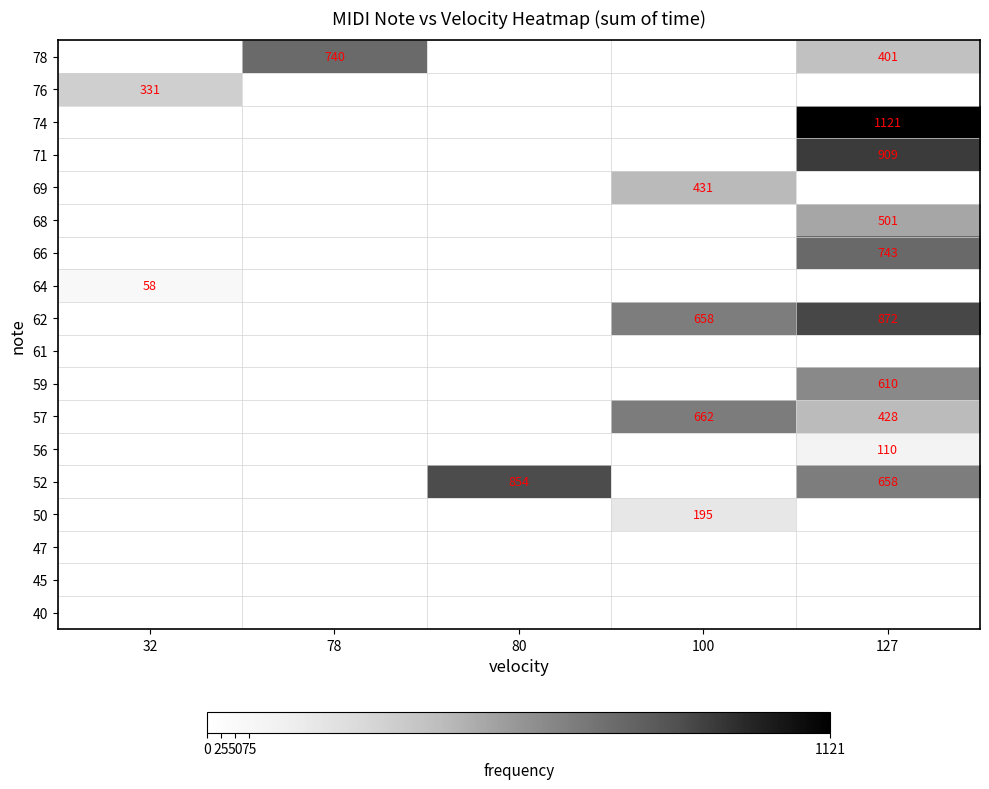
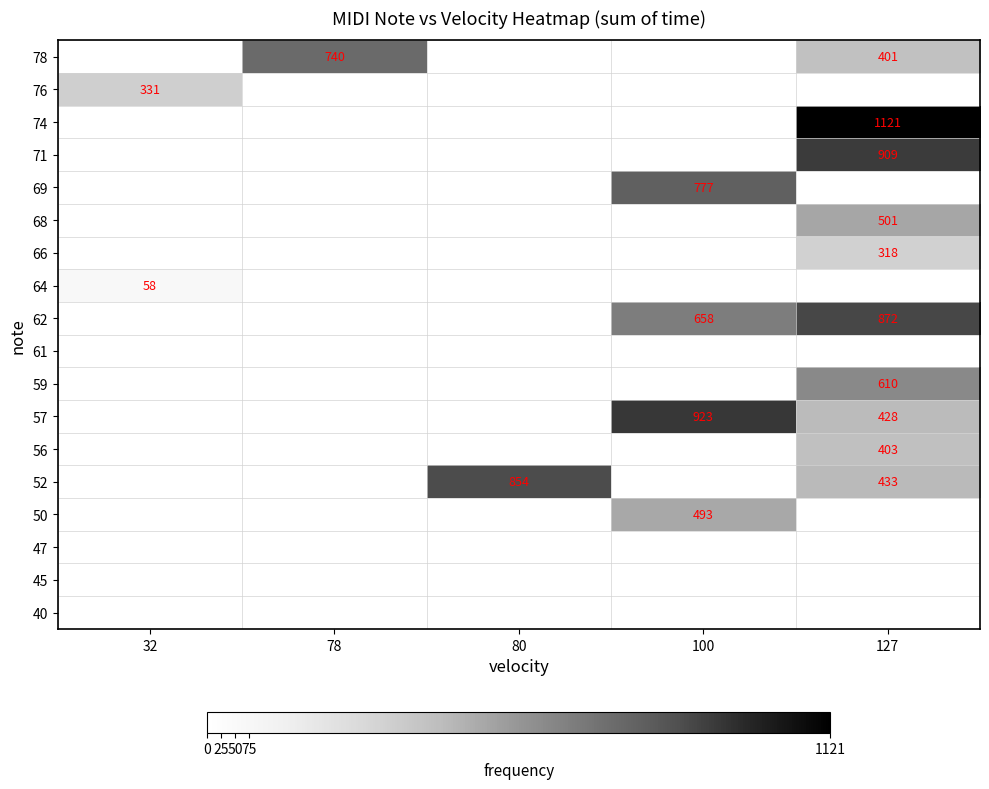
69, 100: 431 -> 777
66, 127: 743 -> 318
57, 100: 662 -> 923
56, 127: 110 -> 403
52, 127: 658 -> 433
50, 100: 195 -> 493
